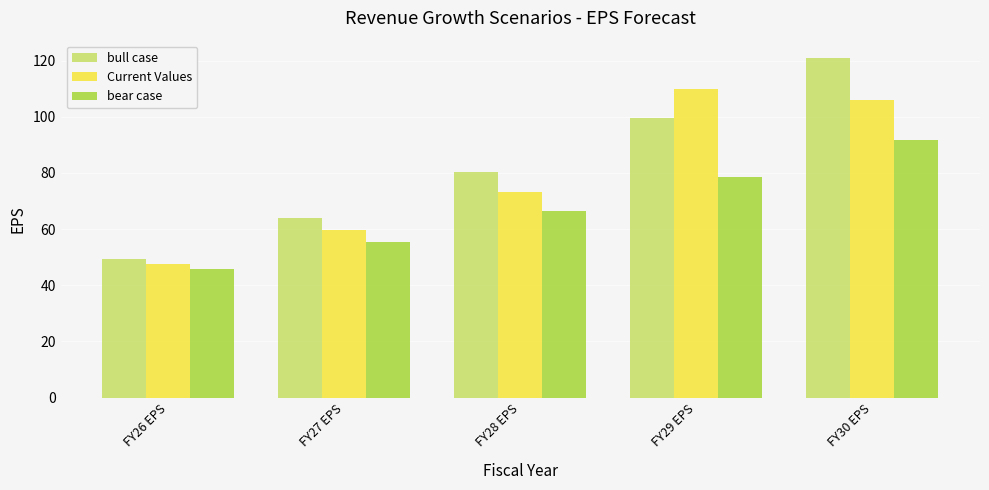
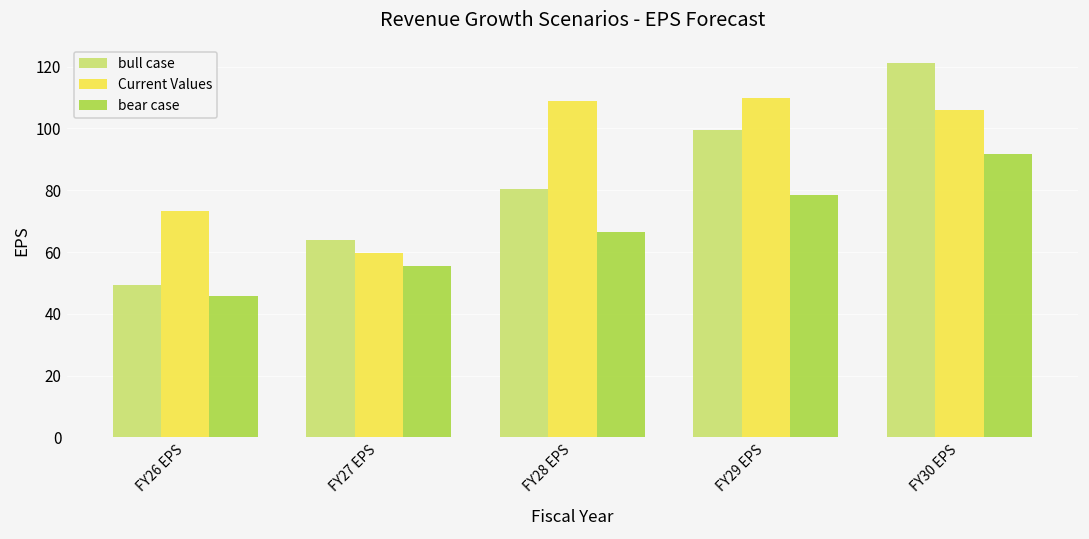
Current Values, FY26 EPS: 48 -> 73
Current Values, FY28 EPS: 73 -> 109
